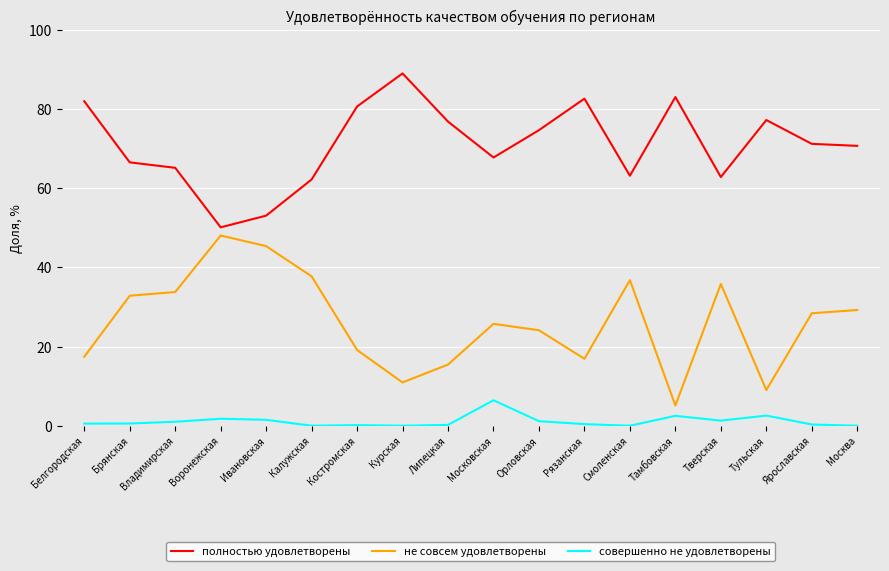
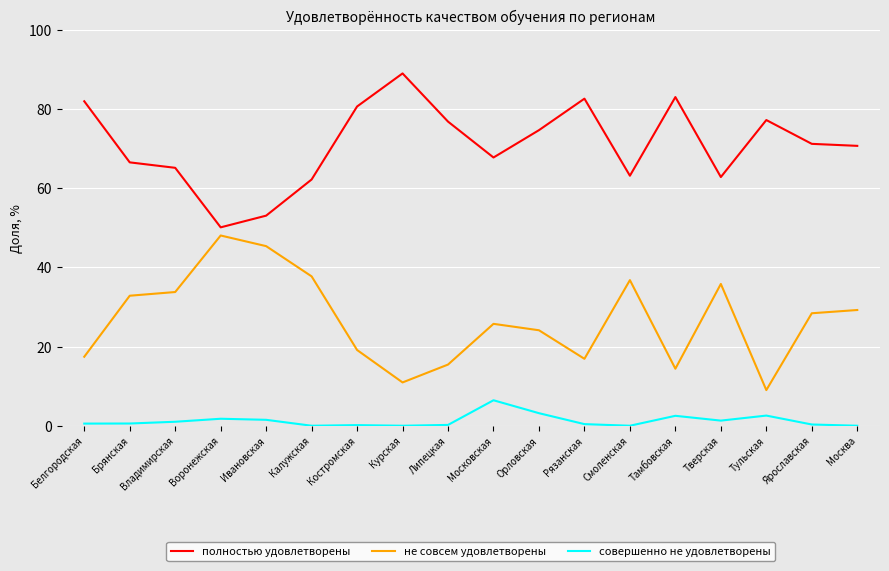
совершенно не удовлетворены, Орловская: 1 -> 3
не совсем удовлетворены, Тамбовская: 5 -> 14
